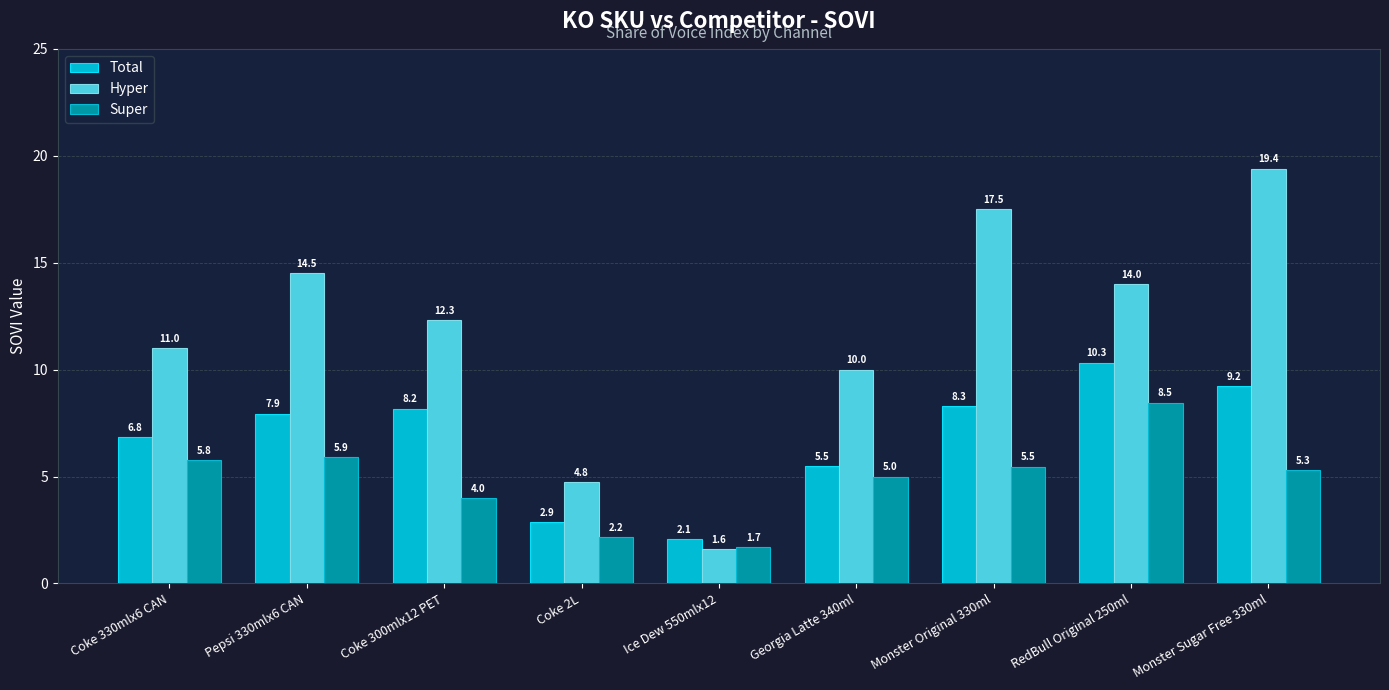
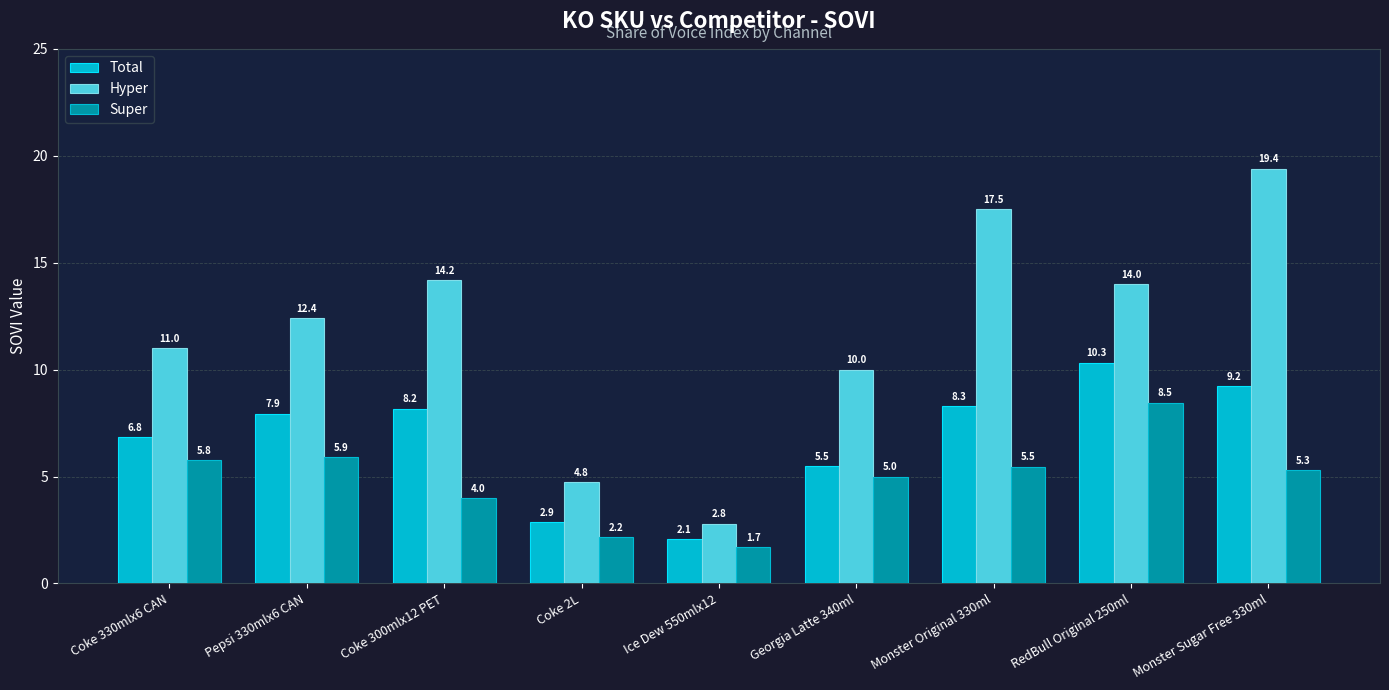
Hyper, Pepsi 330mlx6 CAN: 14.5 -> 12.4
Hyper, Coke 300mlx12 PET: 12.3 -> 14.2
Hyper, Ice Dew 550mlx12: 1.6 -> 2.8
